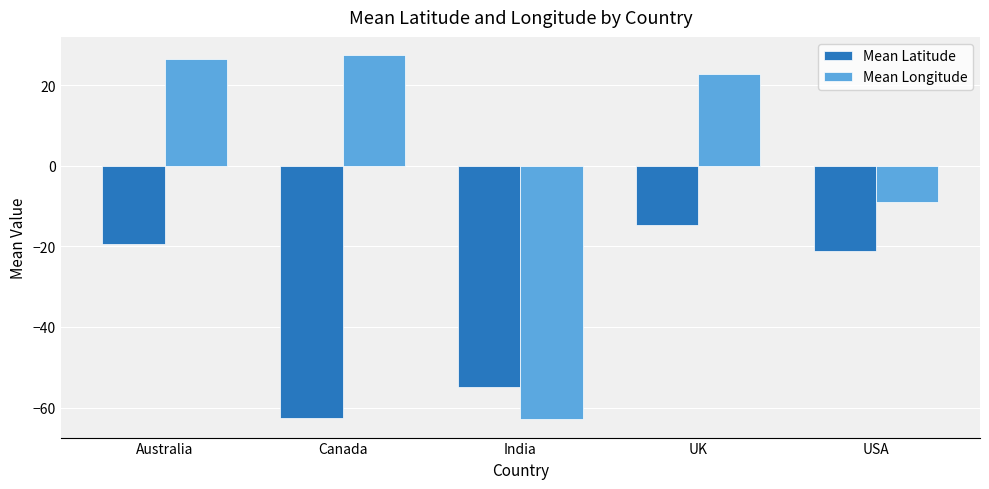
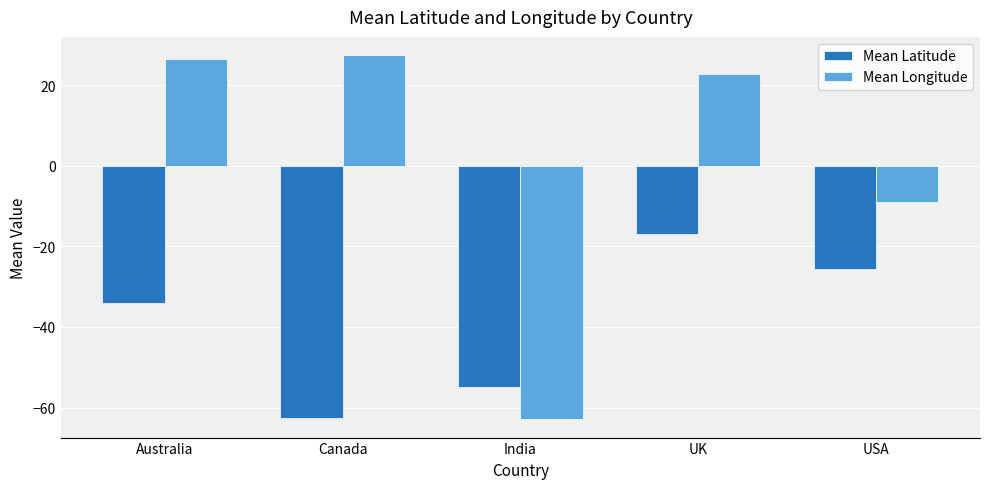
Mean Latitude, Australia: -19 -> -34
Mean Latitude, UK: -15 -> -17
Mean Latitude, USA: -21 -> -26
